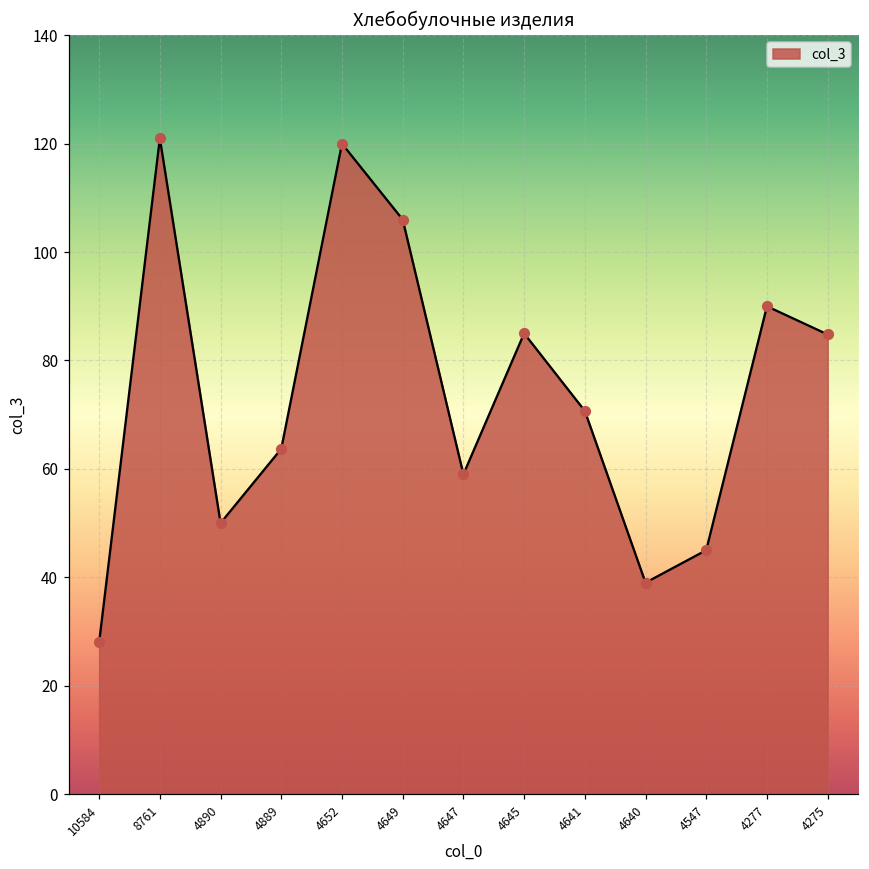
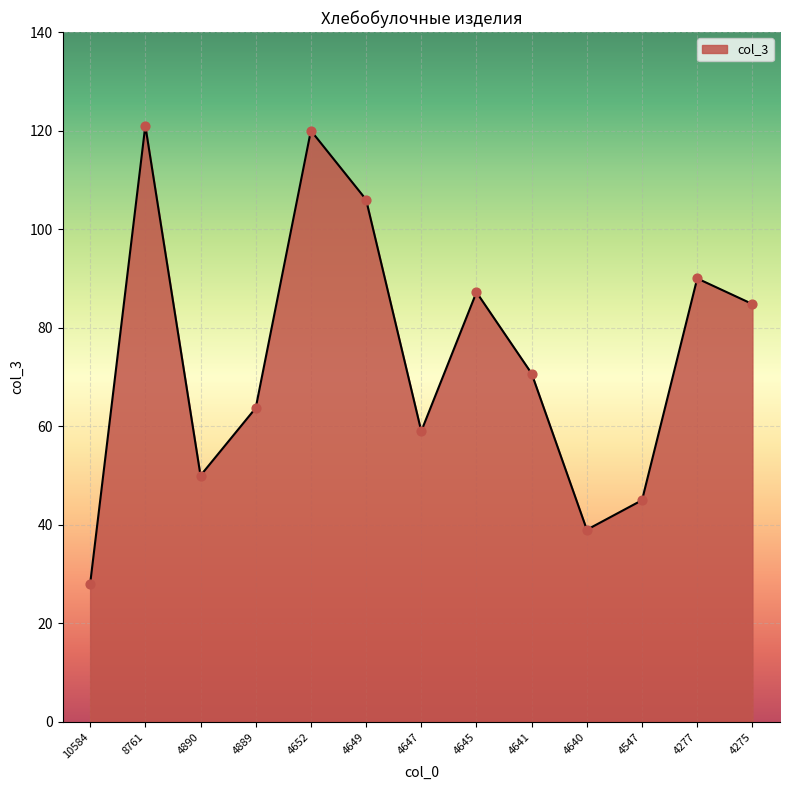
4645: 85 -> 87
